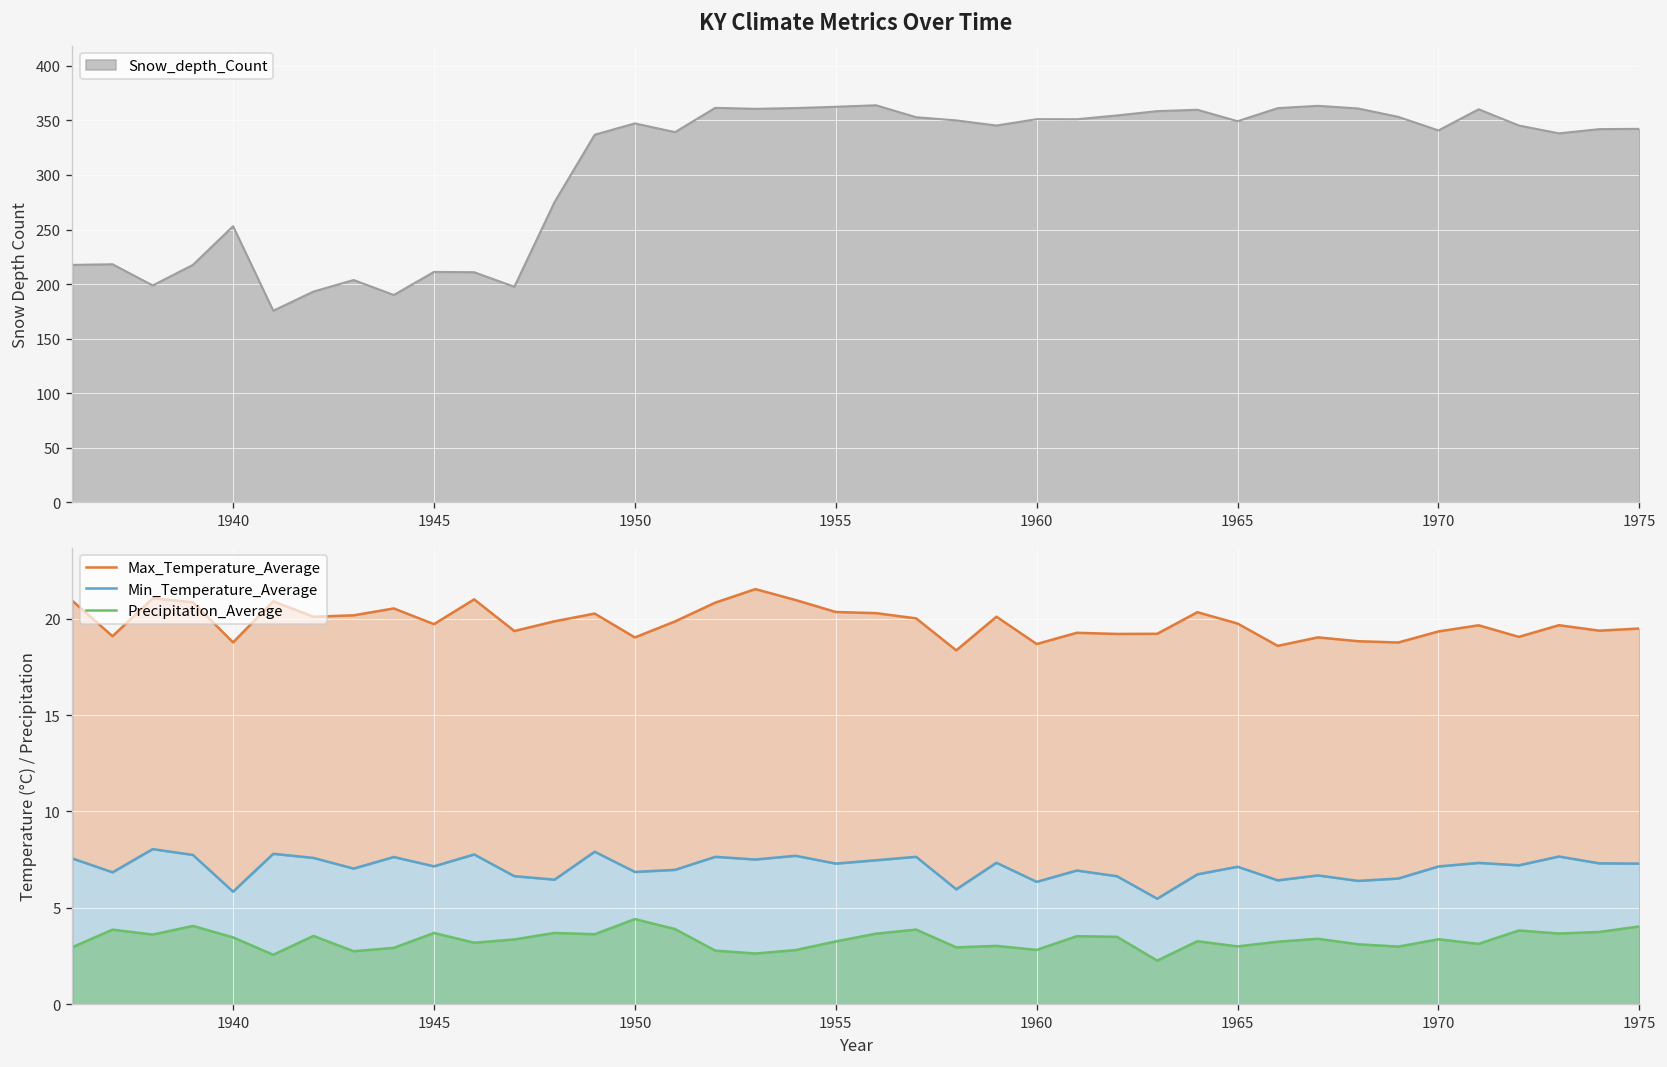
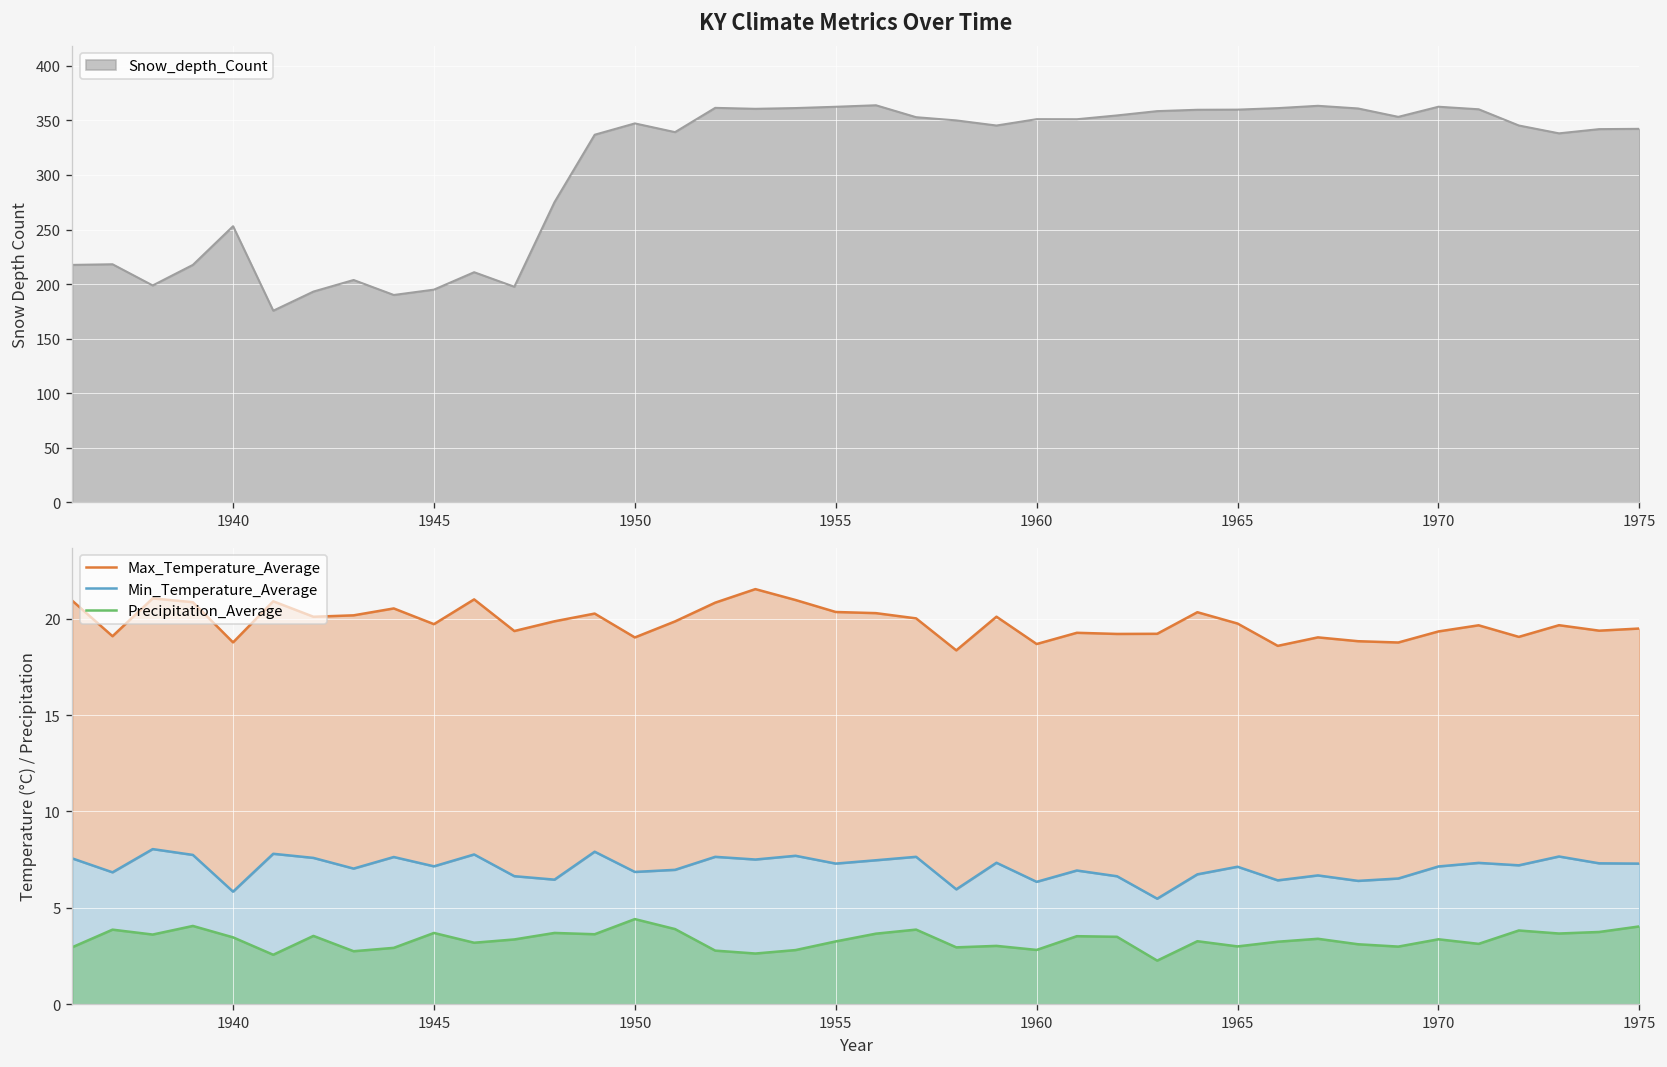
KY Climate Metrics Over Time, 1945: 210 -> 190
KY Climate Metrics Over Time, 1965: 350 -> 360
KY Climate Metrics Over Time, 1970: 340 -> 360
